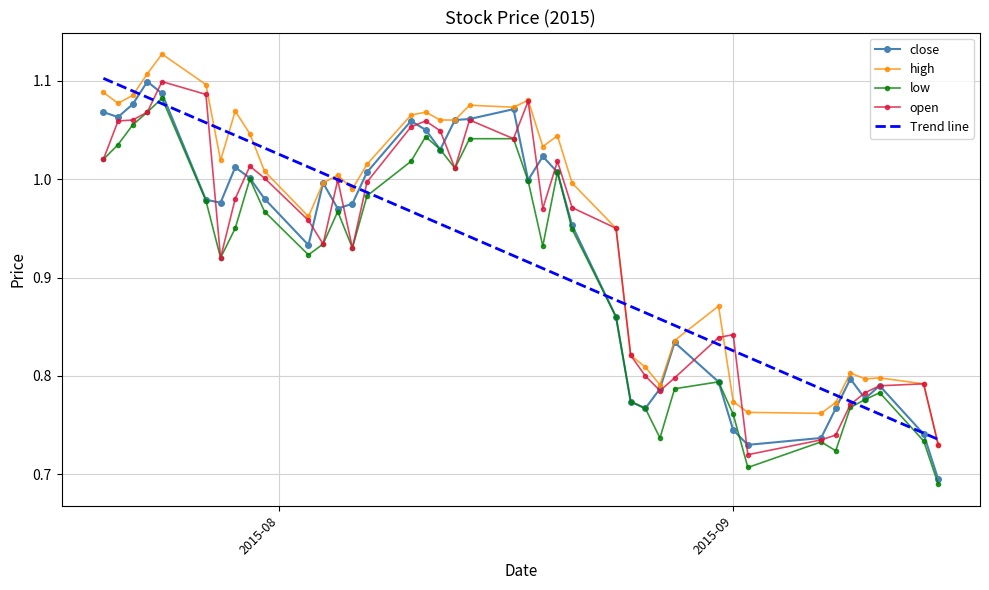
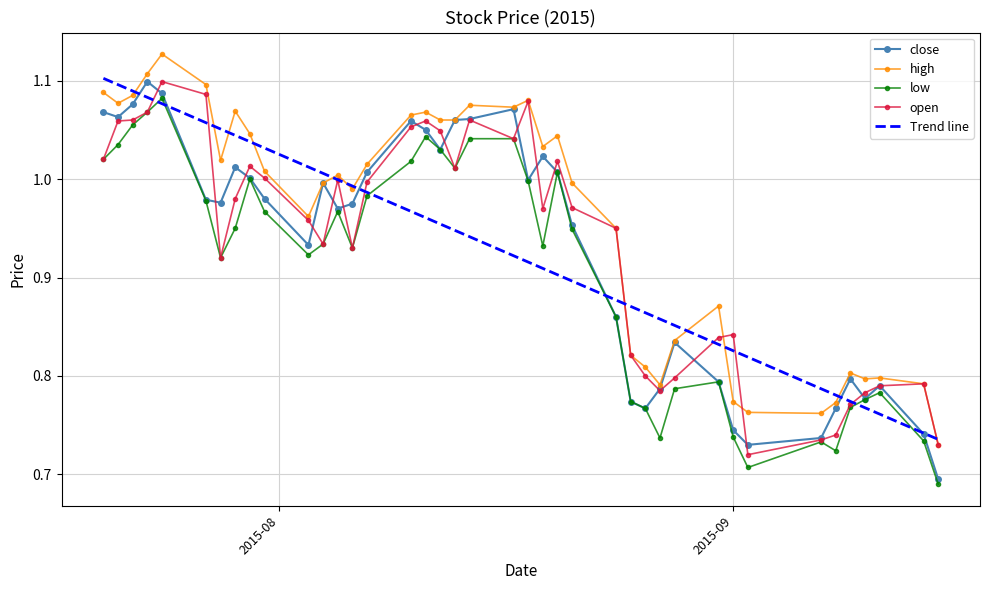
low, 2015-09: 0.76 -> 0.74
